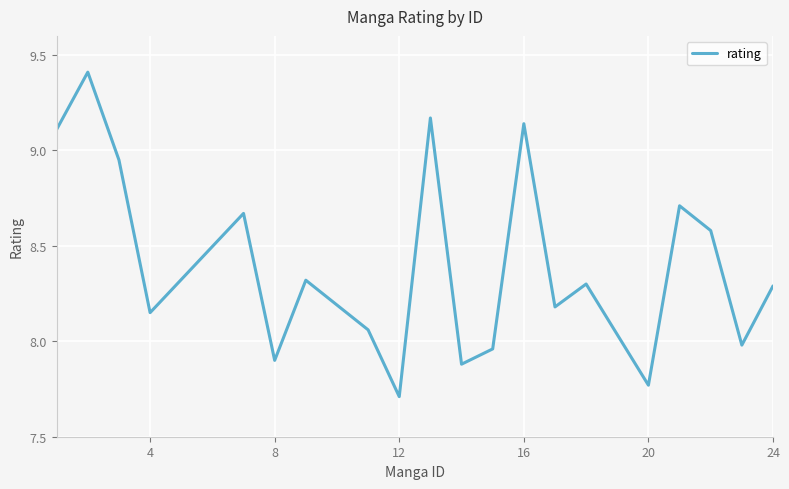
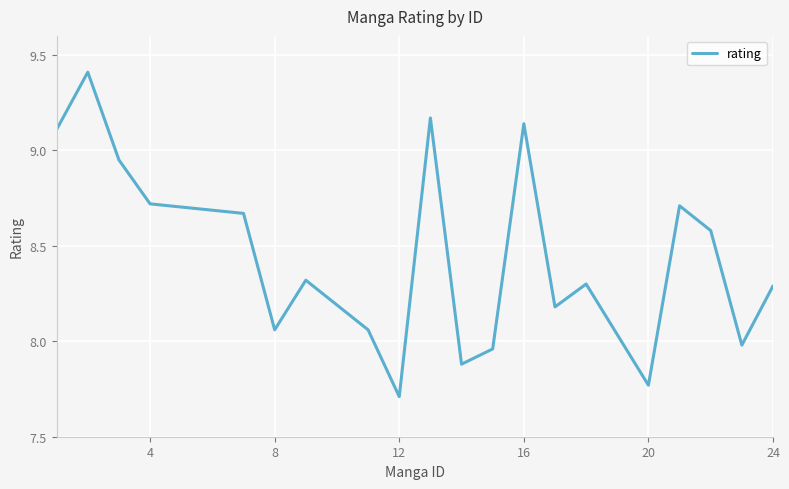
4: 8.15 -> 8.72
8: 7.90 -> 8.06
